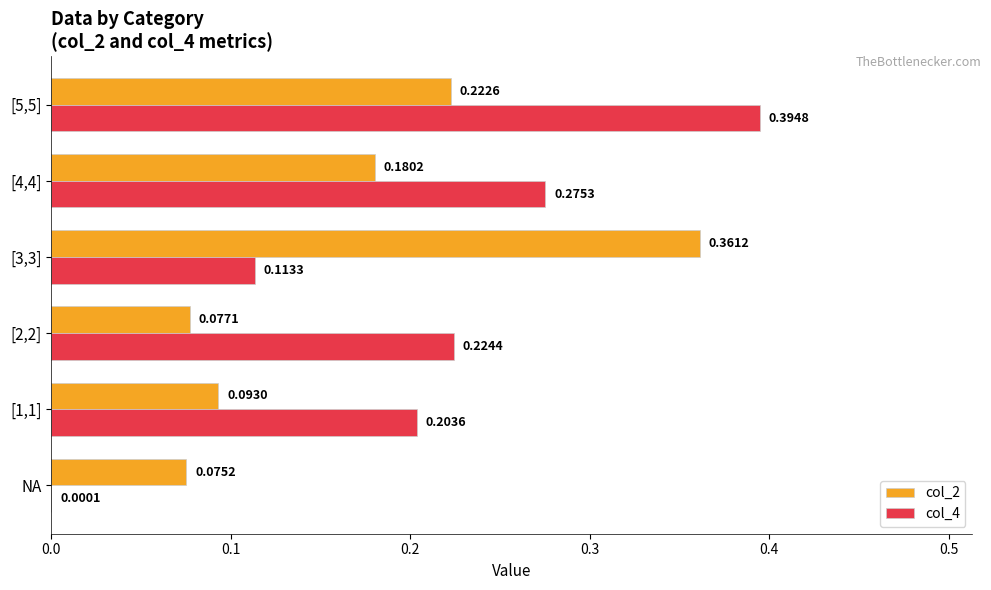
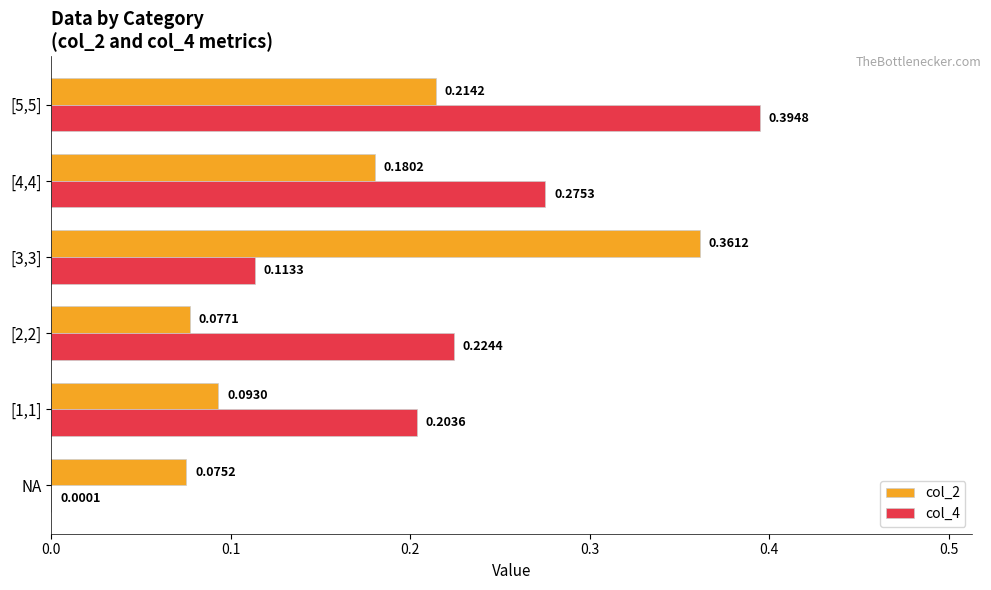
col_2, [5,5]: 0.2226 -> 0.2142
